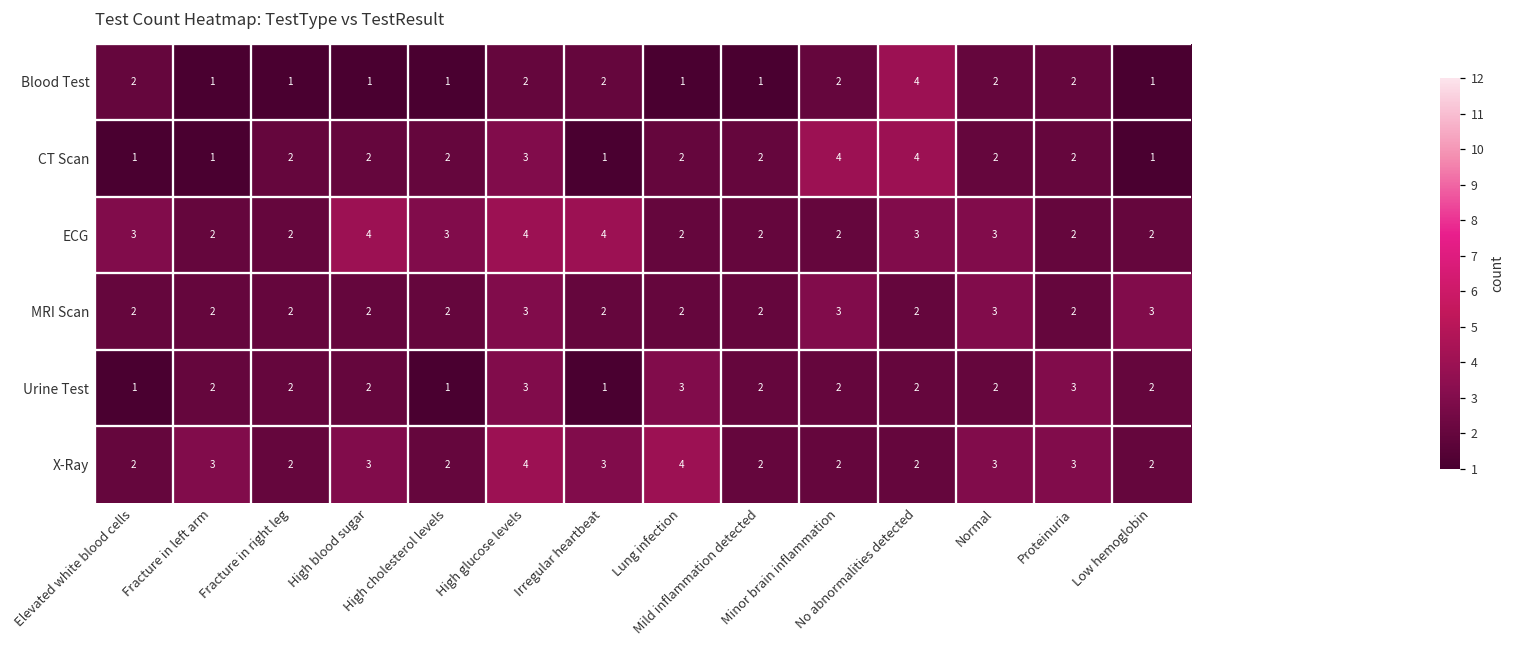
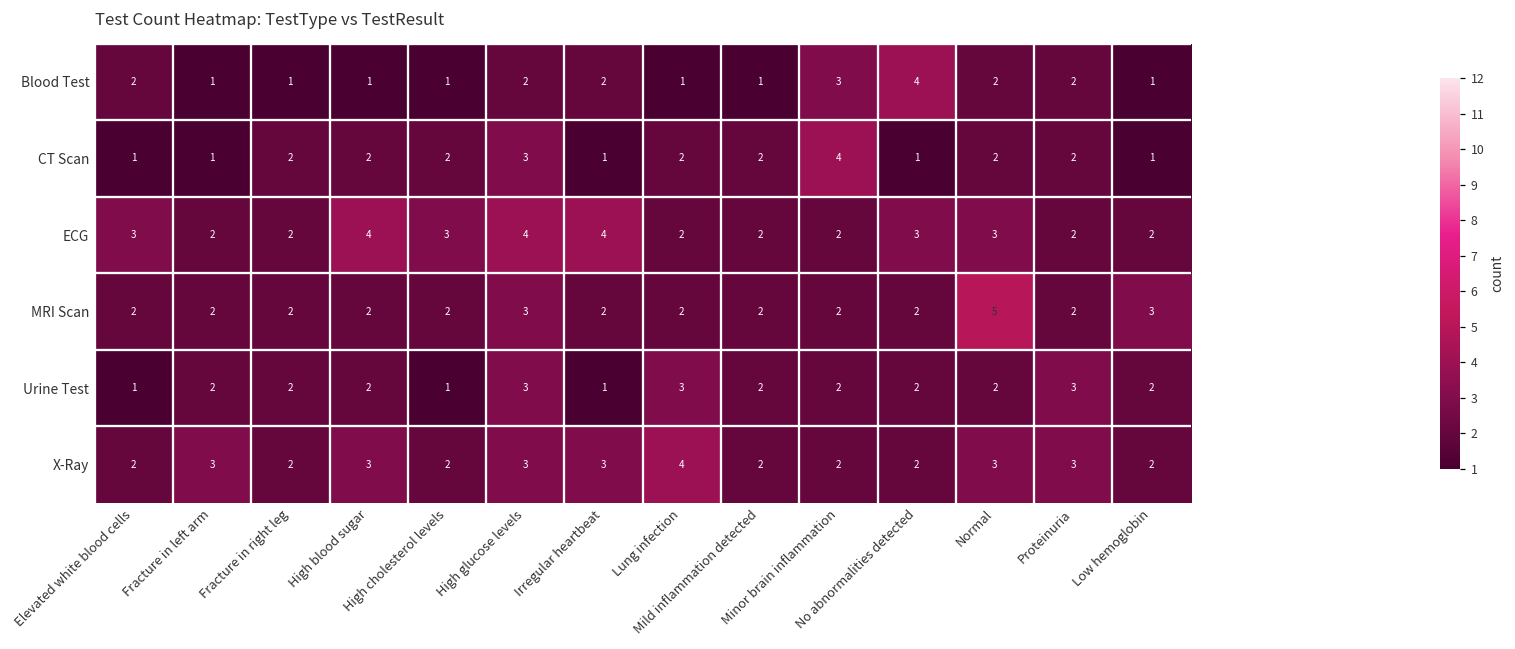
Blood Test, Minor brain inflammation: 2 -> 3
CT Scan, No abnormalities detected: 4 -> 1
MRI Scan, Minor brain inflammation: 3 -> 2
MRI Scan, Normal: 3 -> 5
X-Ray, High glucose levels: 4 -> 3
